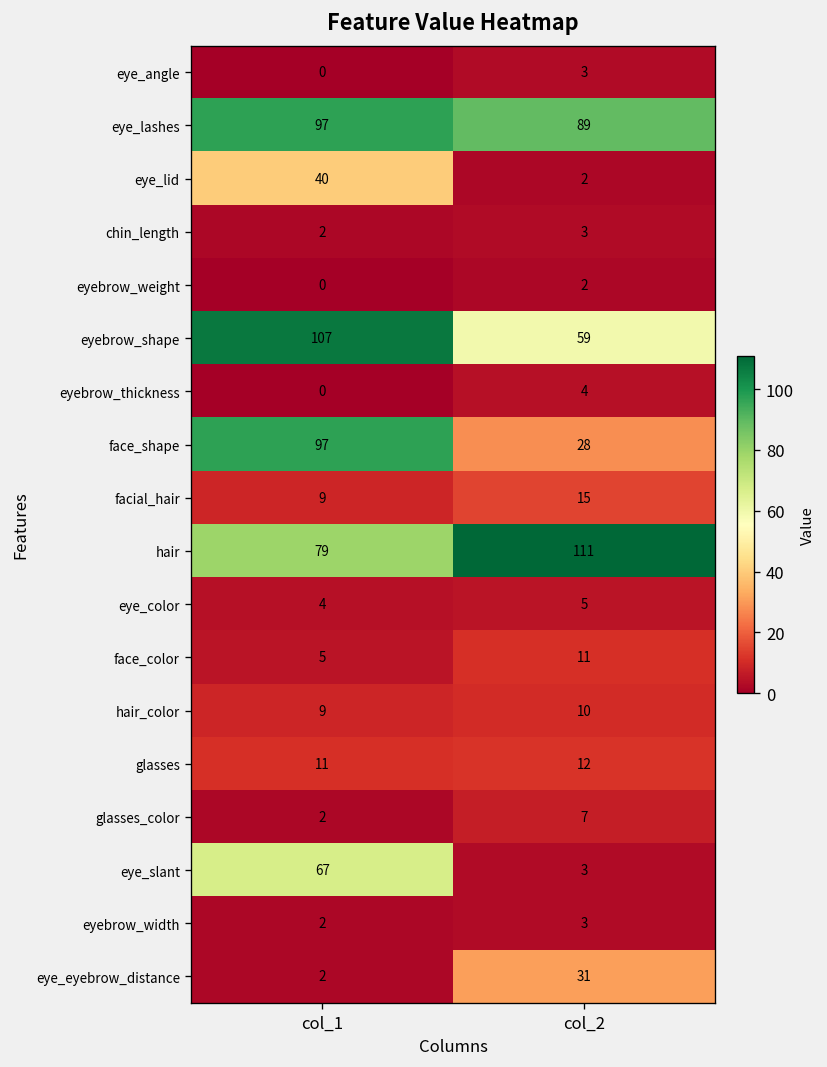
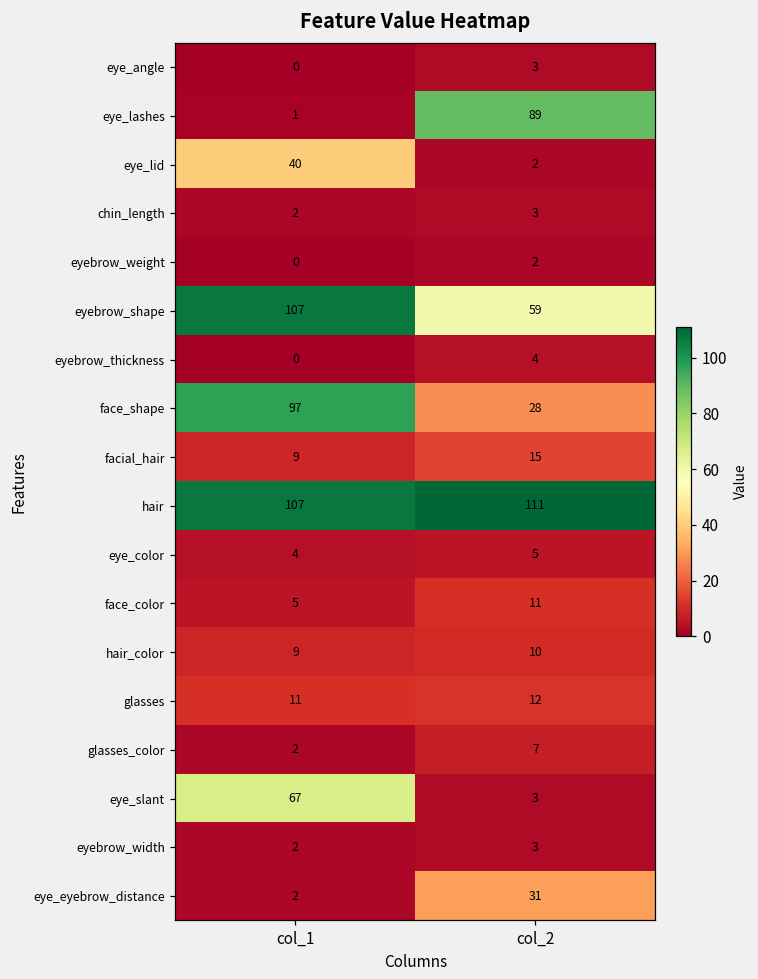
eye_lashes, col_1: 97 -> 1
hair, col_1: 79 -> 107
